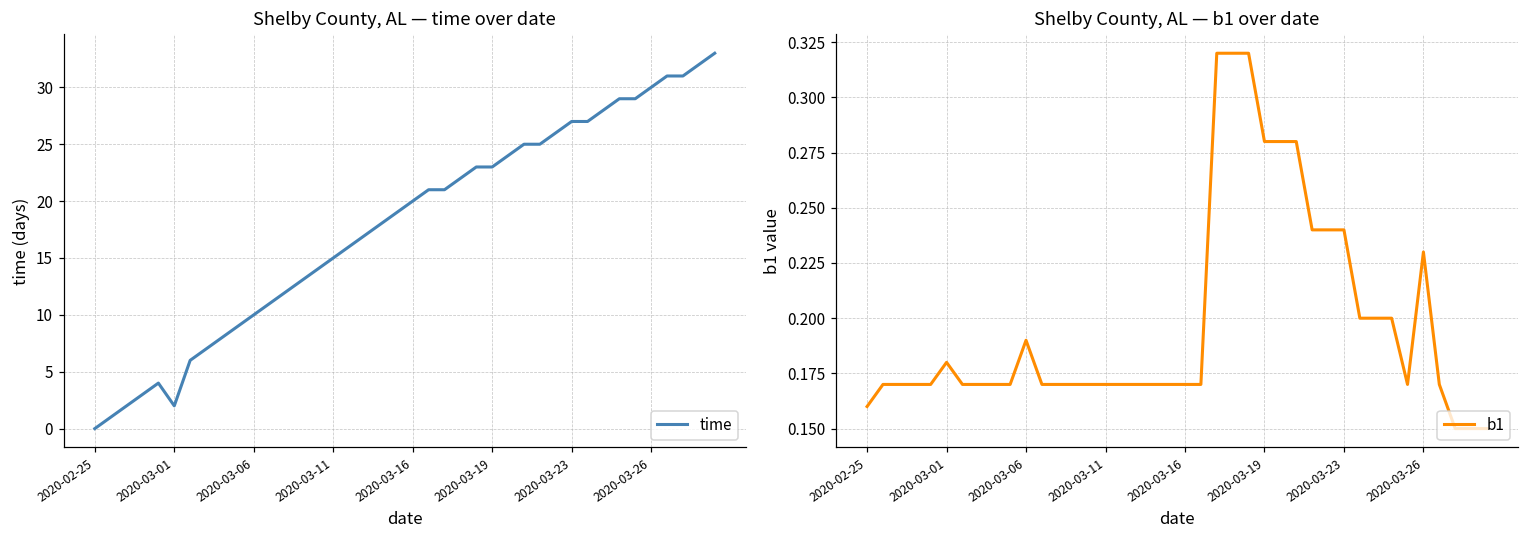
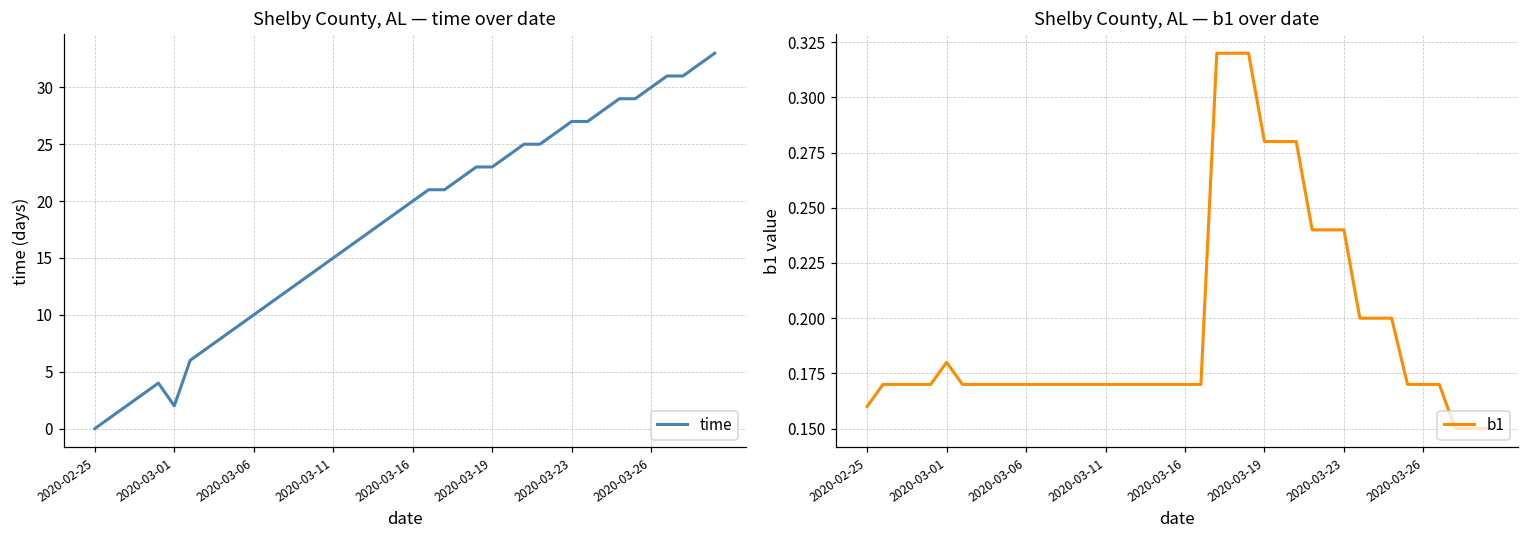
Shelby County, AL — b1 over date, 2020-03-06: 0.19 -> 0.17
Shelby County, AL — b1 over date, 2020-03-26: 0.23 -> 0.17
